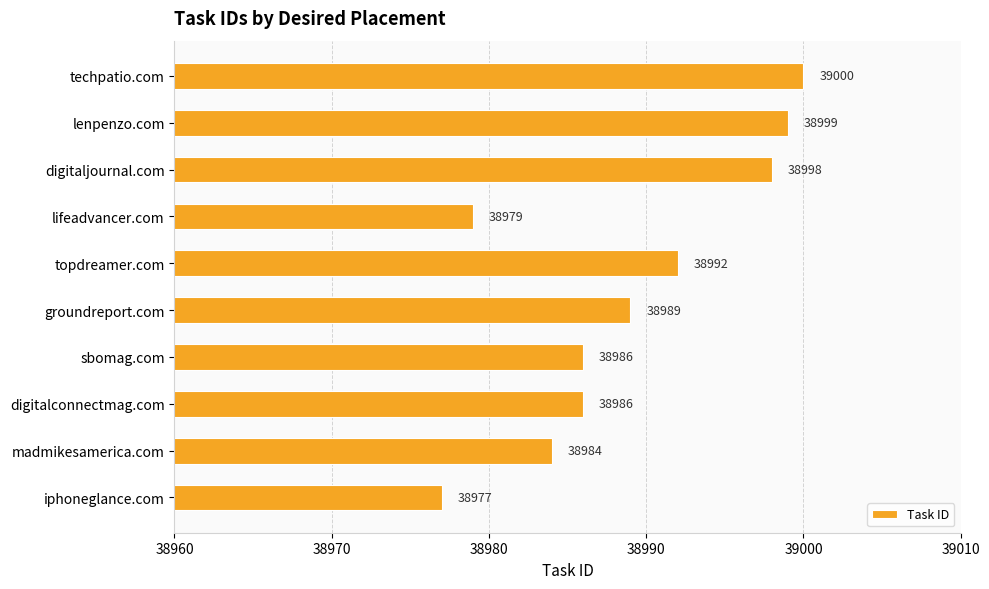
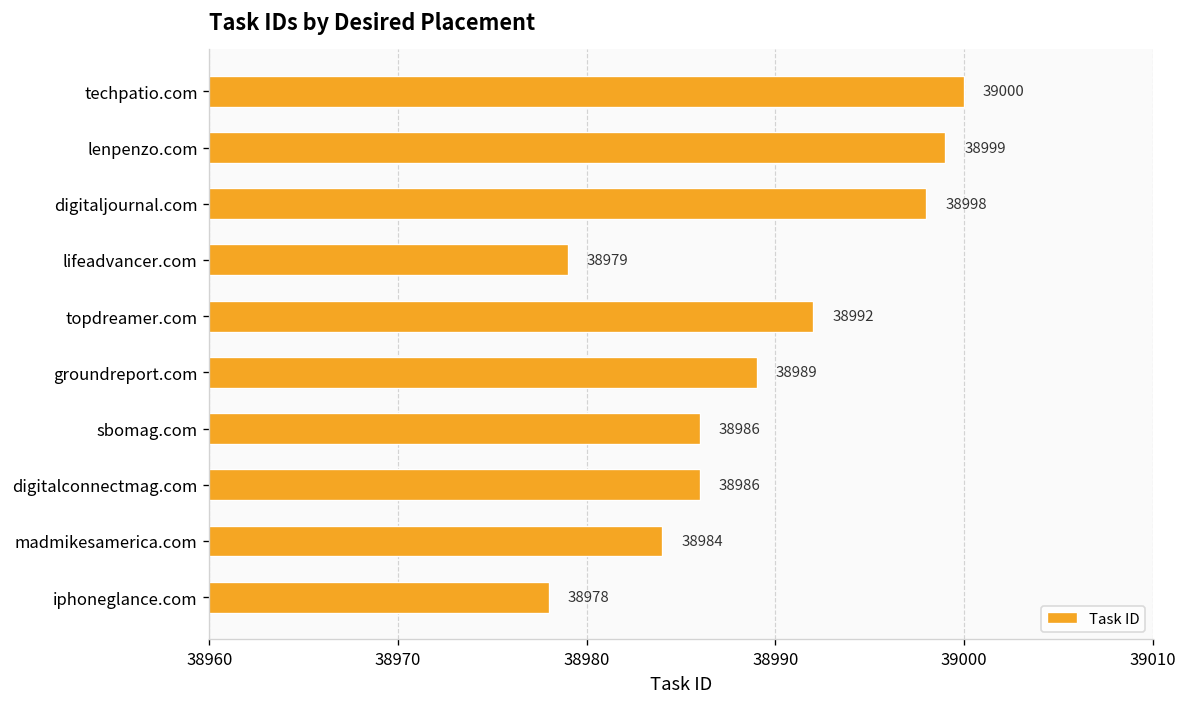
iphoneglance.com: 38977 -> 38978
